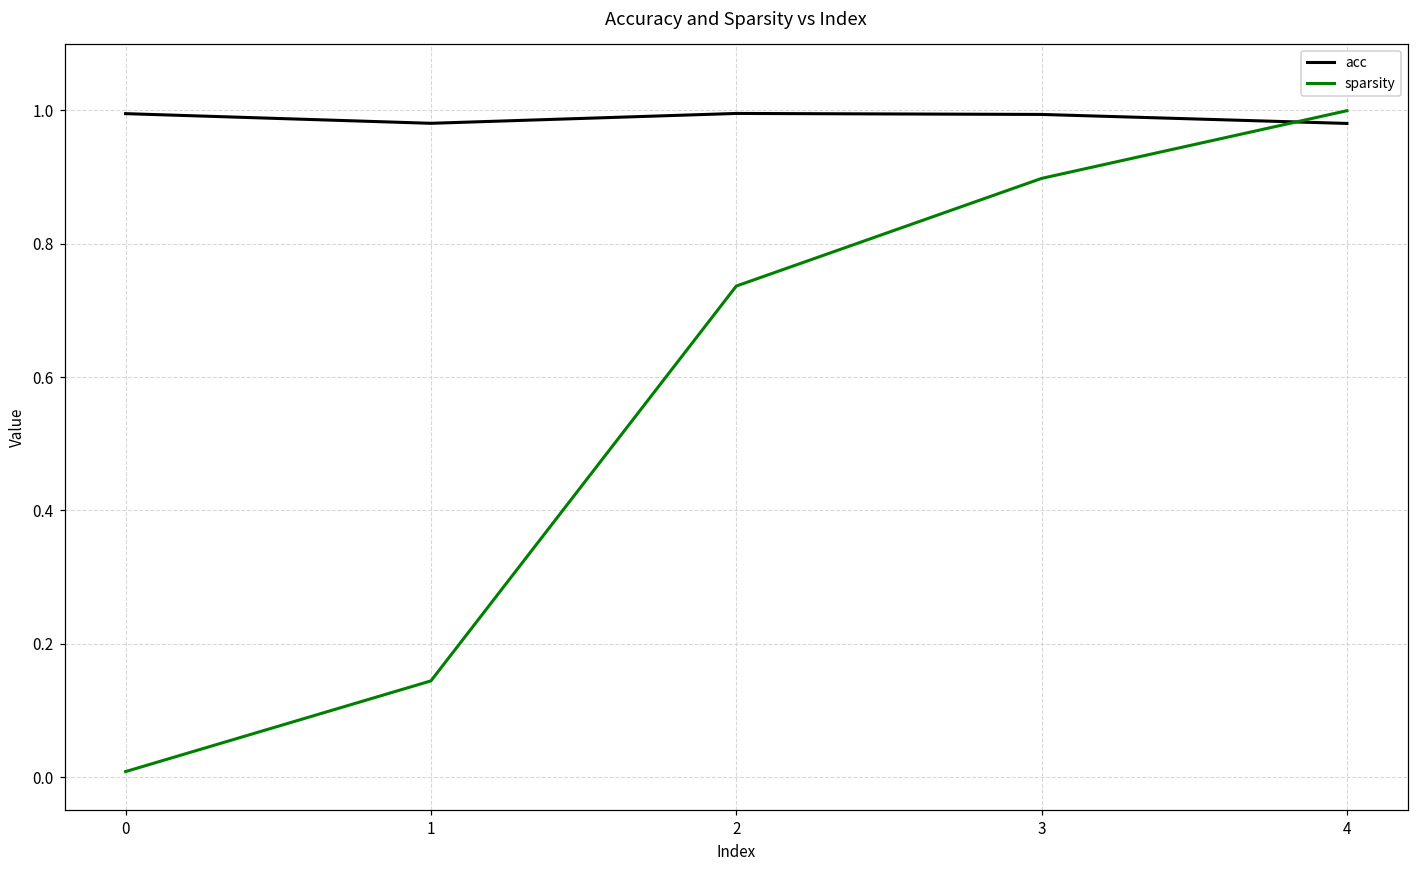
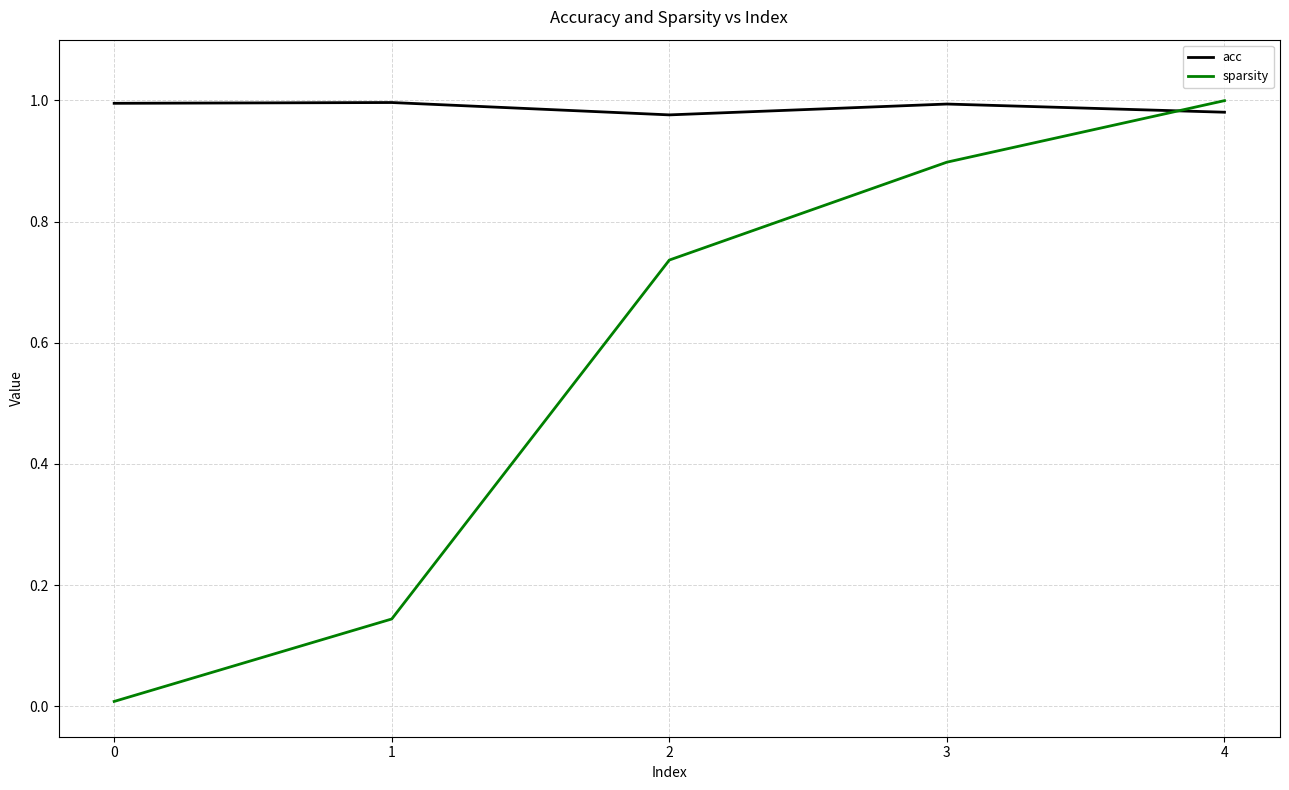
acc, 1: 0.98 -> 1.00
acc, 2: 1.00 -> 0.98
